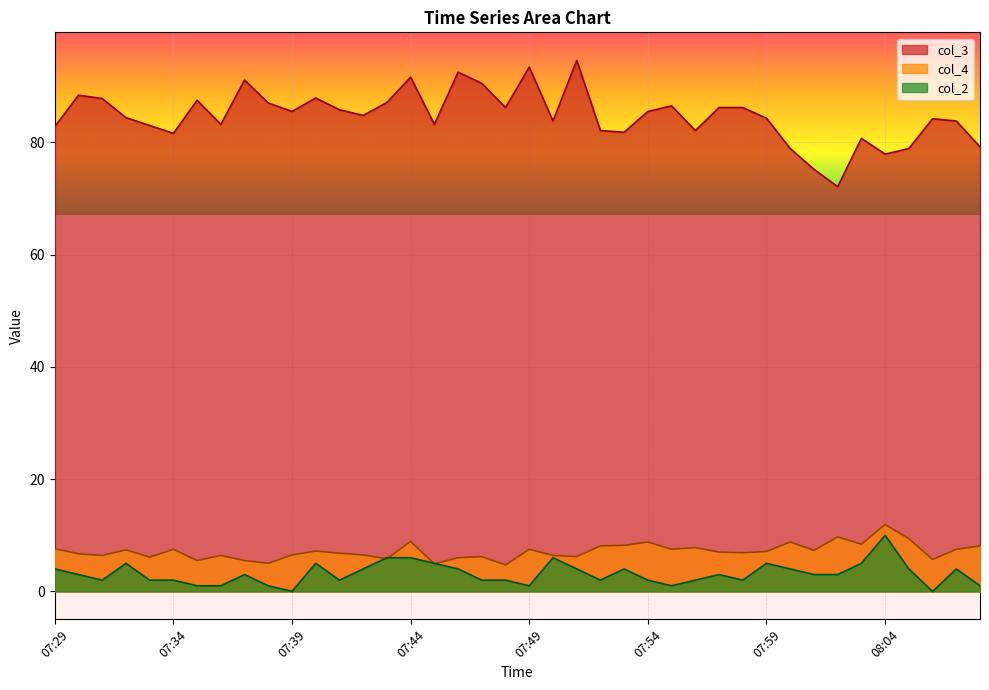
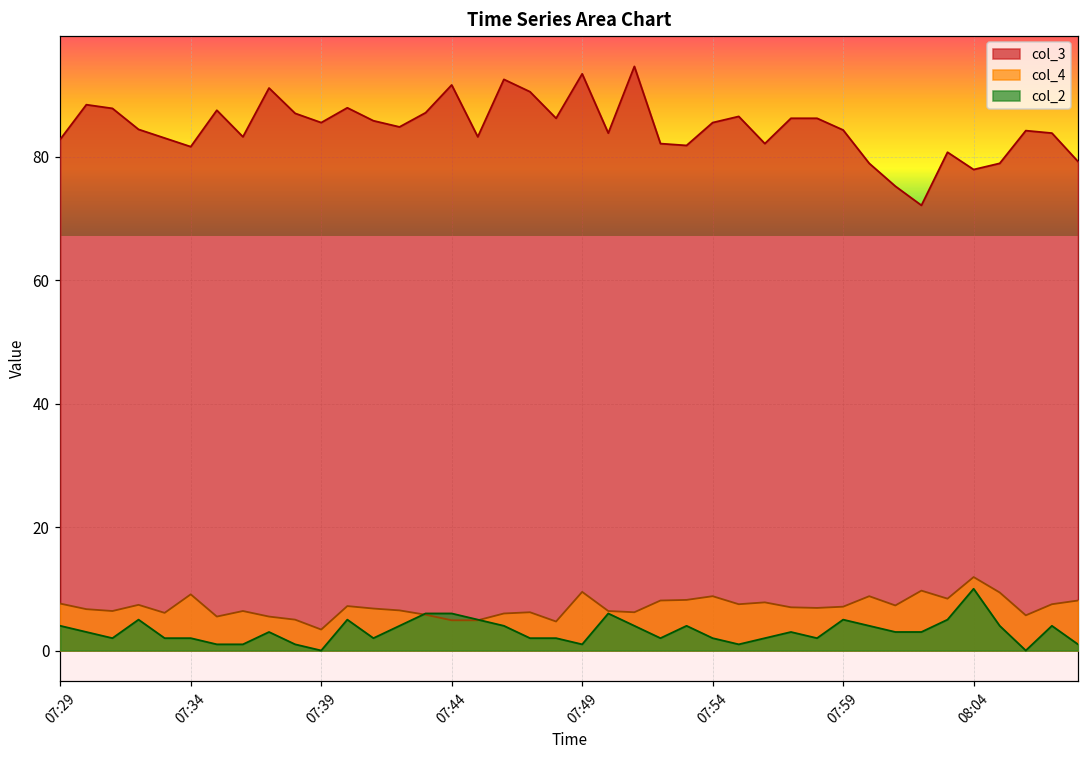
col_4, 07:34: 8 -> 9
col_4, 07:39: 7 -> 3
col_4, 07:44: 9 -> 5
col_4, 07:49: 8 -> 10
